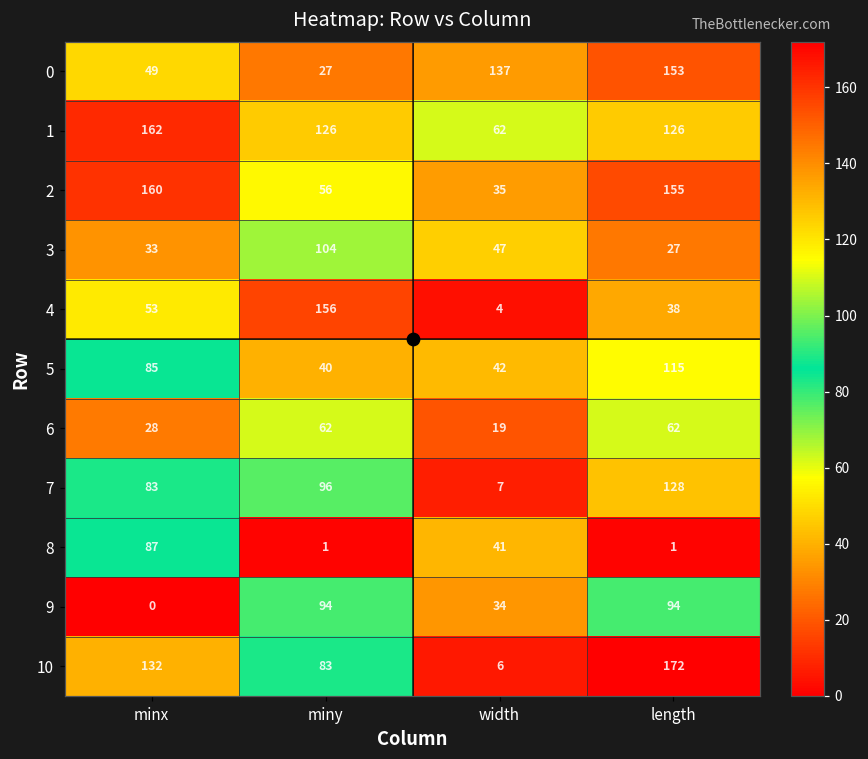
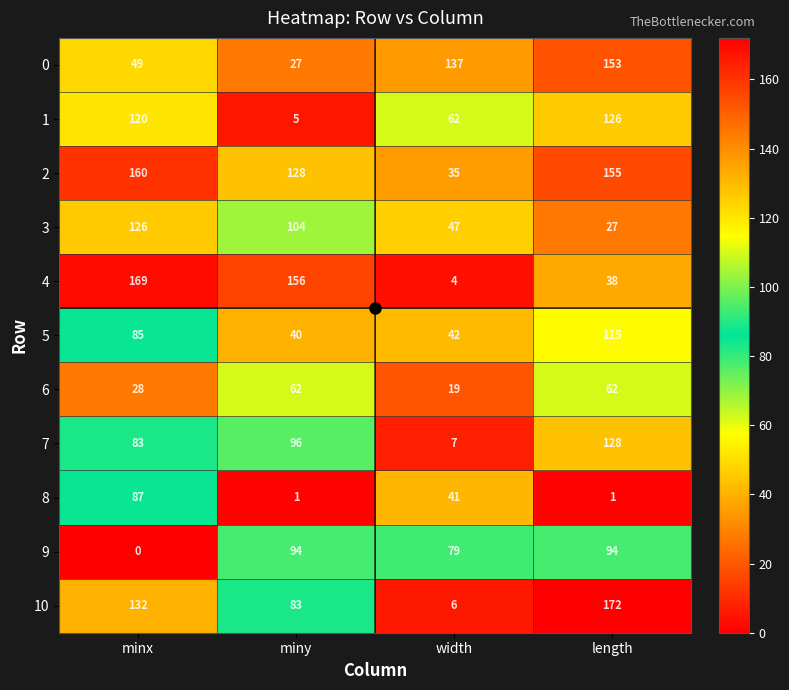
1, minx: 162 -> 120
1, miny: 126 -> 5
2, miny: 56 -> 128
3, minx: 33 -> 126
4, minx: 53 -> 169
9, width: 34 -> 79
